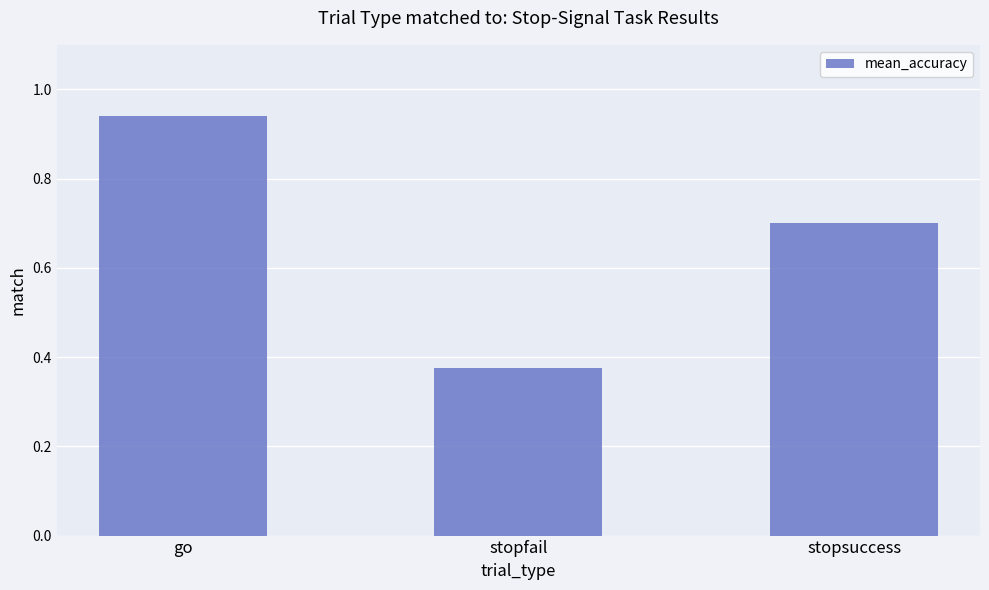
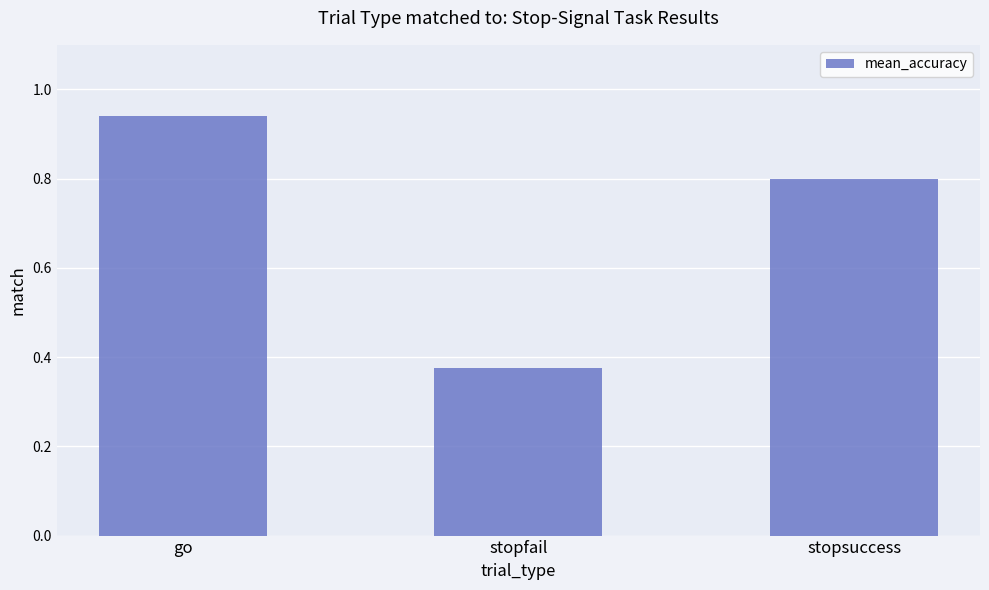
stopsuccess: 0.7 -> 0.8
